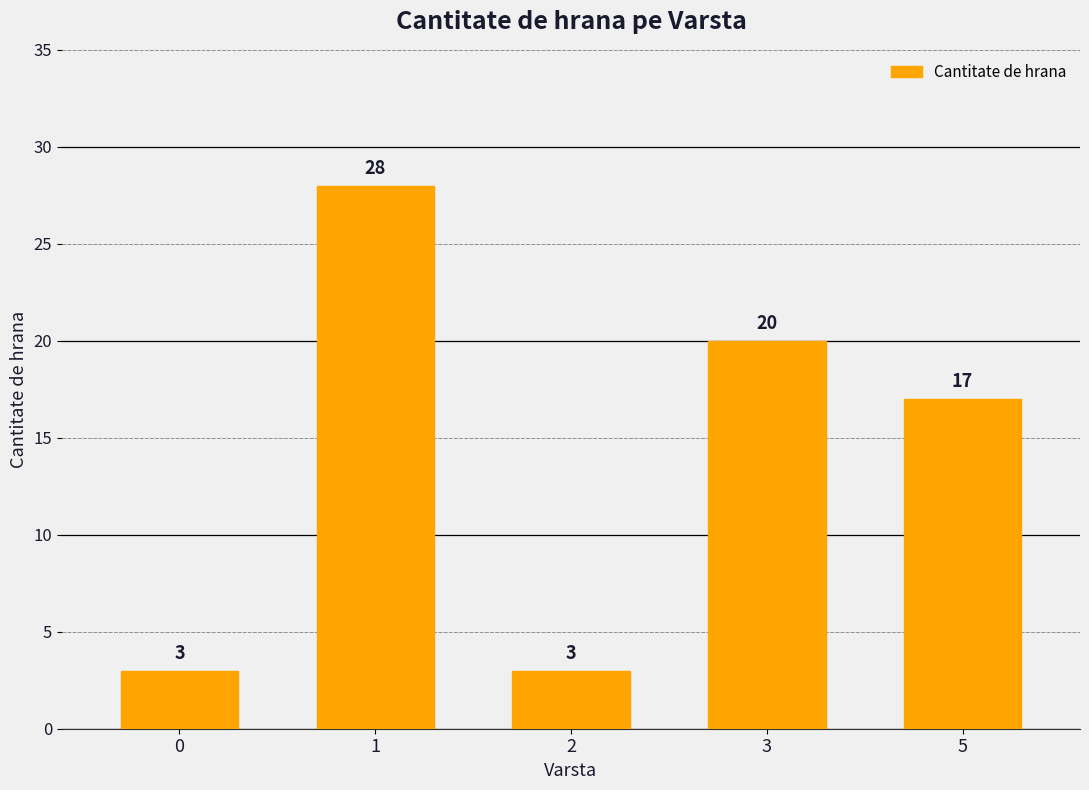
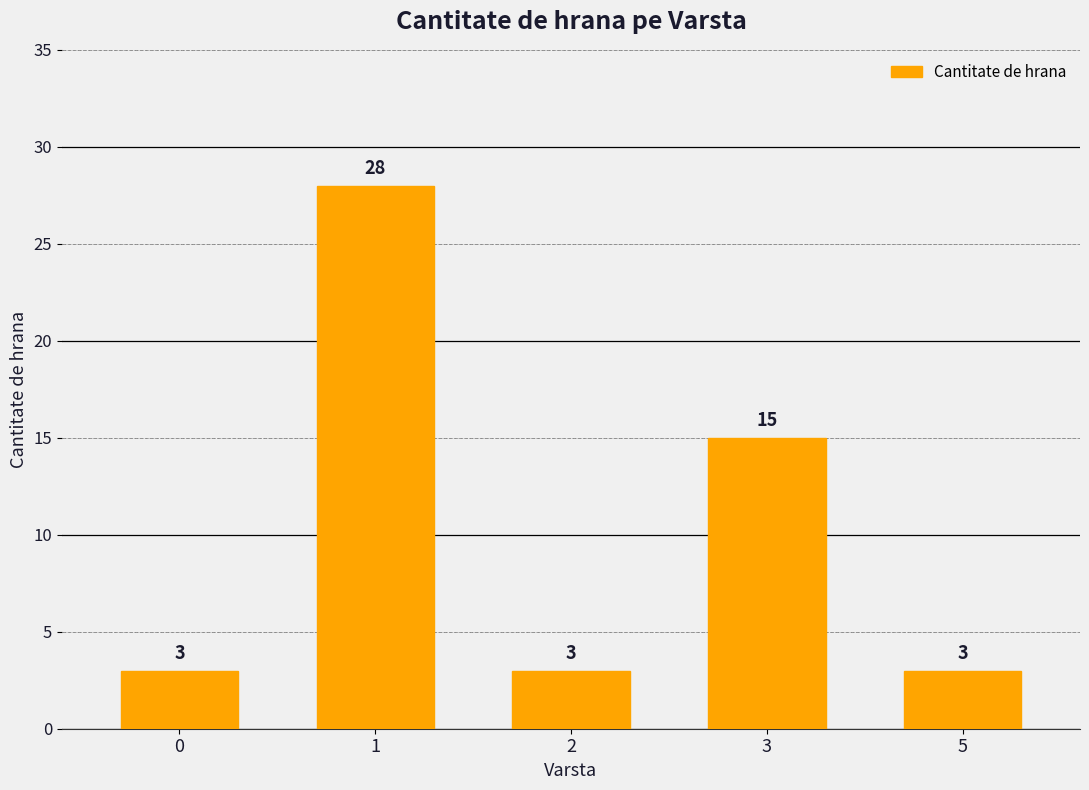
3: 20 -> 15
5: 17 -> 3
